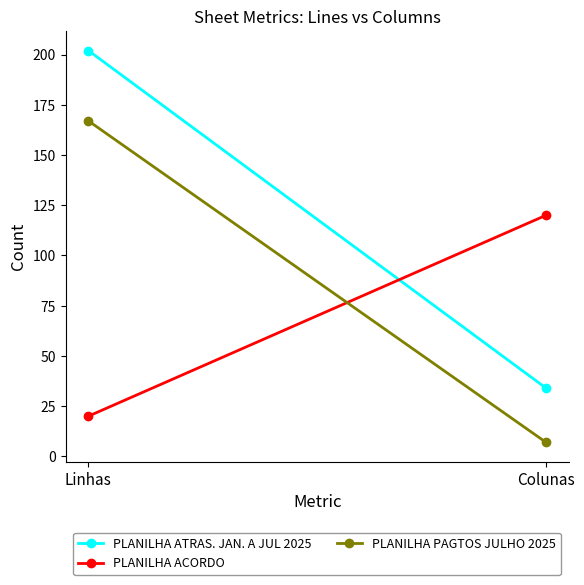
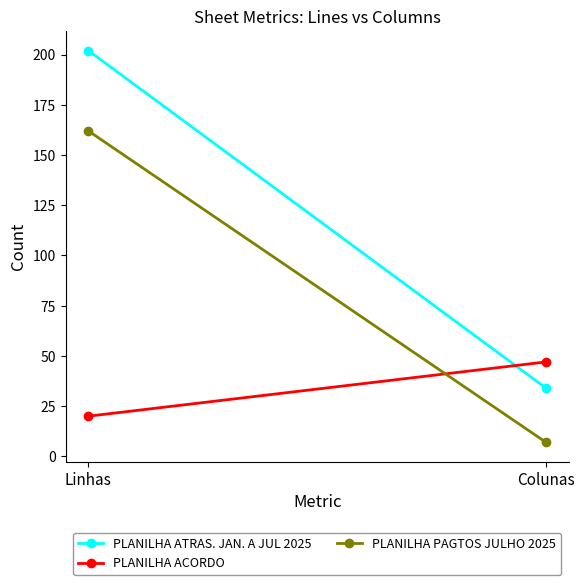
PLANILHA PAGTOS JULHO 2025, Linhas: 167 -> 162
PLANILHA ACORDO, Colunas: 120 -> 47
